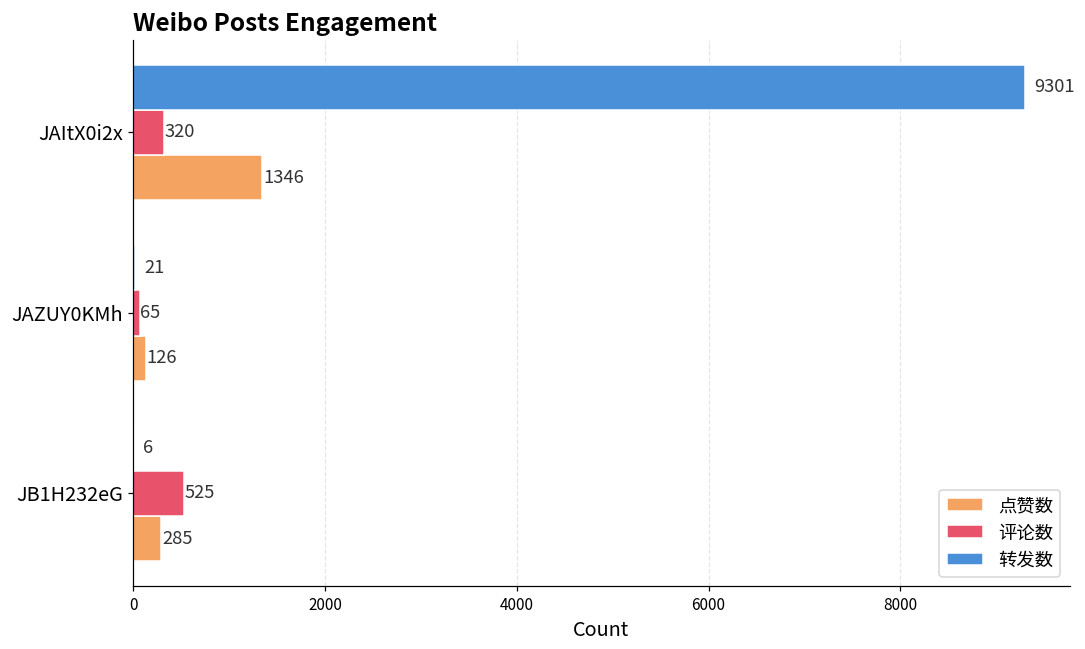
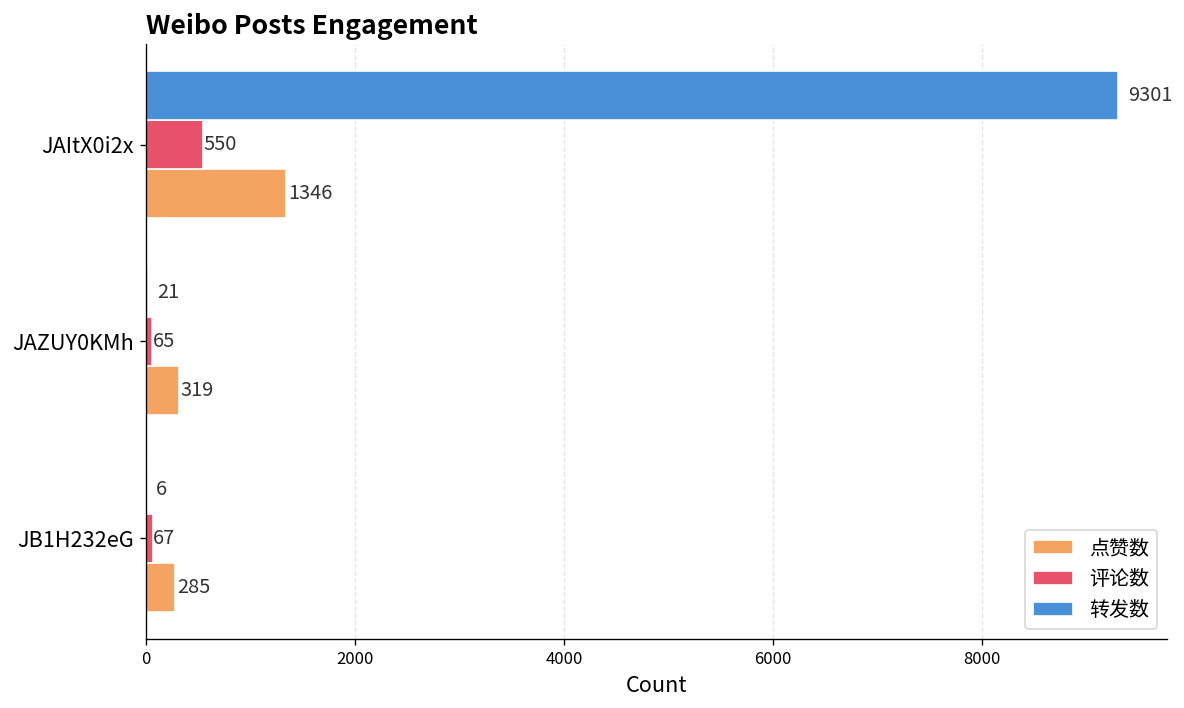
评论数, JAItX0i2x: 320 -> 550
点赞数, JAZUY0KMh: 126 -> 319
评论数, JB1H232eG: 525 -> 67
